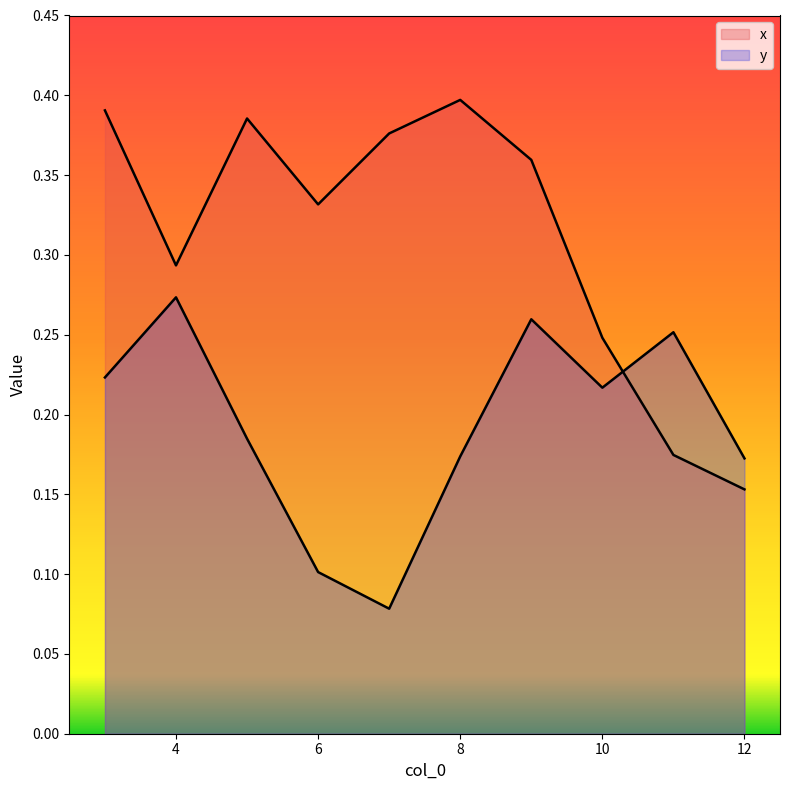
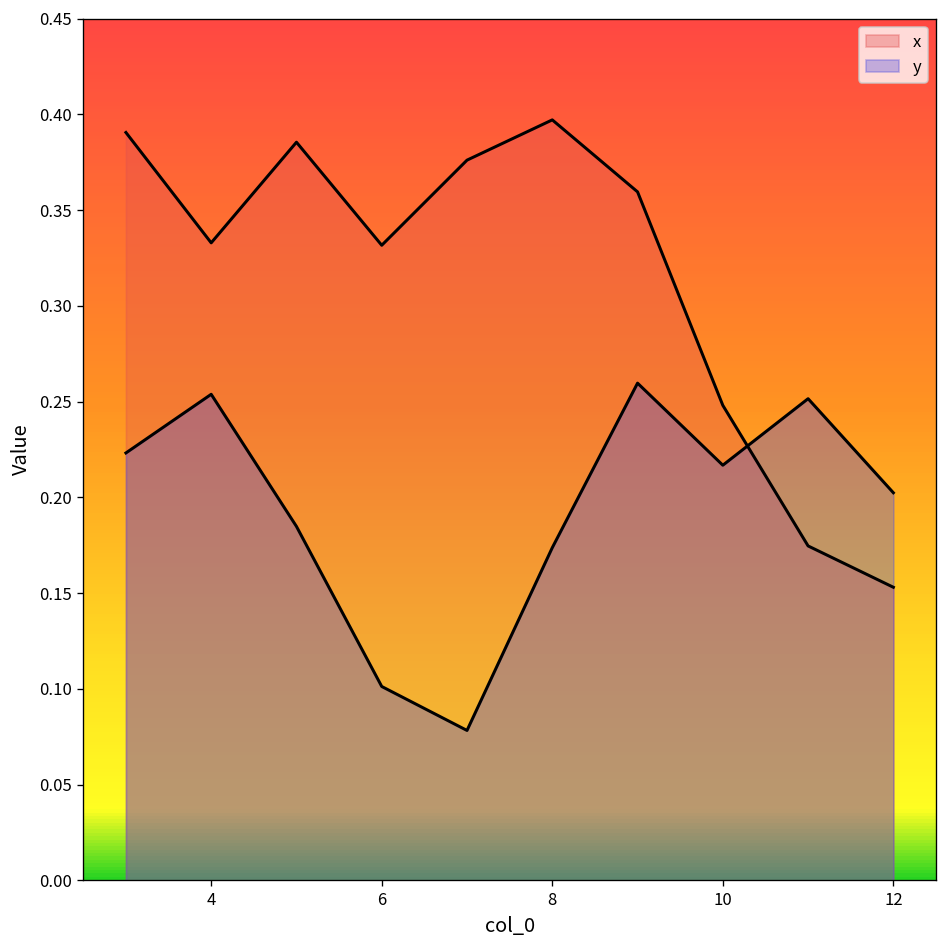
x, 4: 0.293 -> 0.333
y, 4: 0.273 -> 0.254
y, 12: 0.173 -> 0.202
